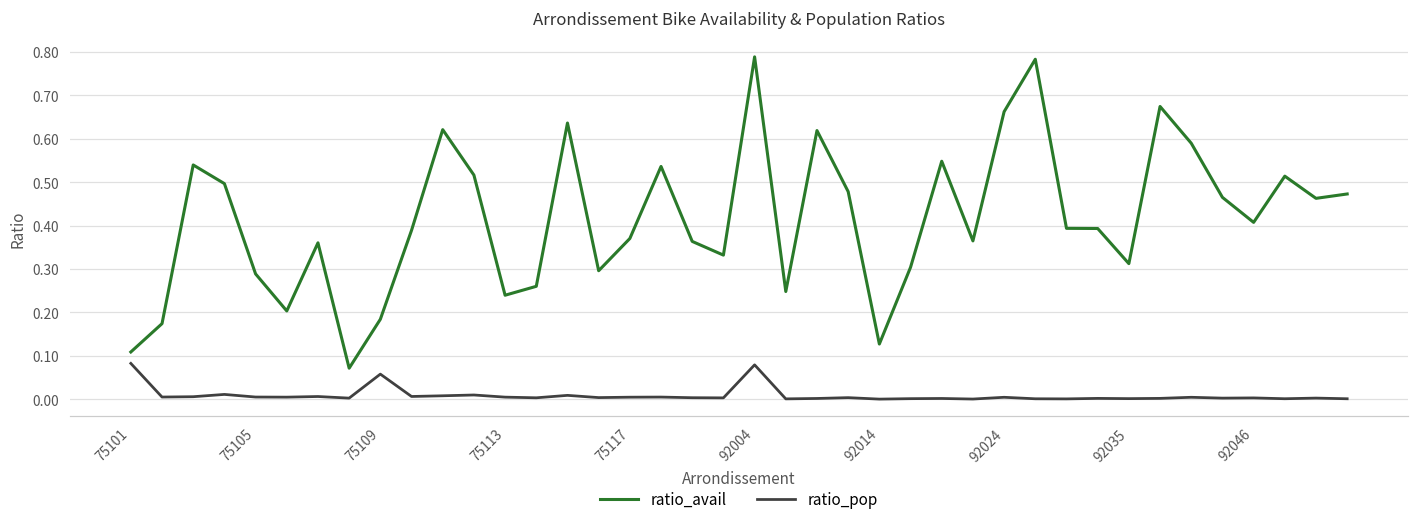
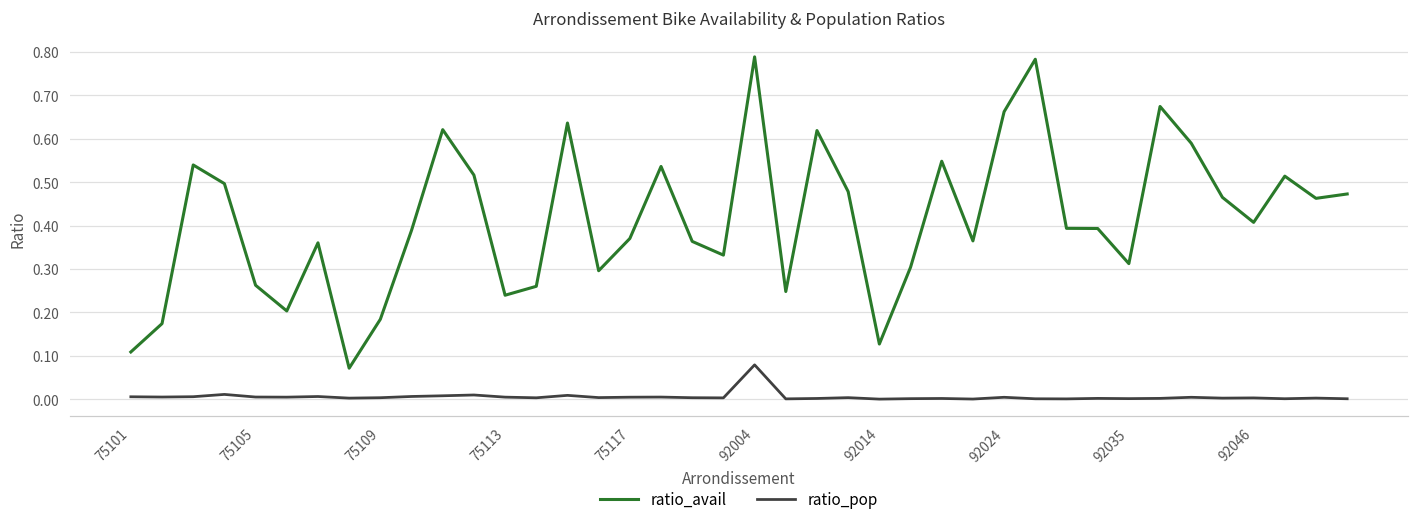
ratio_pop, 75101: 0.08 -> 0.01
ratio_avail, 75105: 0.29 -> 0.26
ratio_pop, 75109: 0.06 -> 0.00
